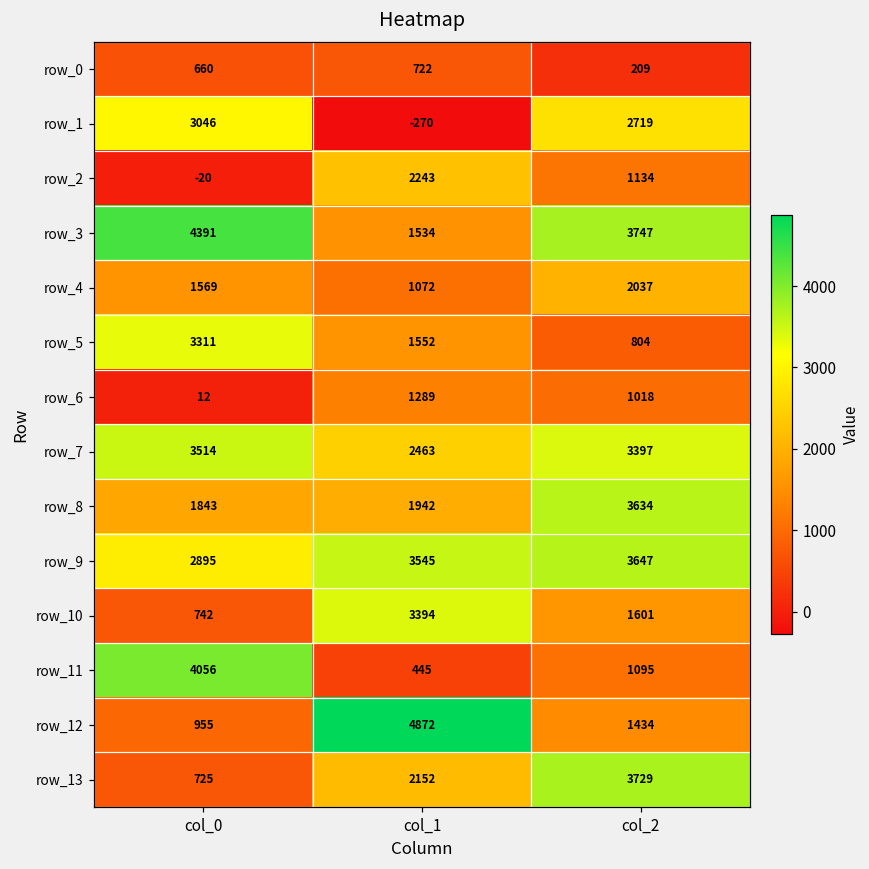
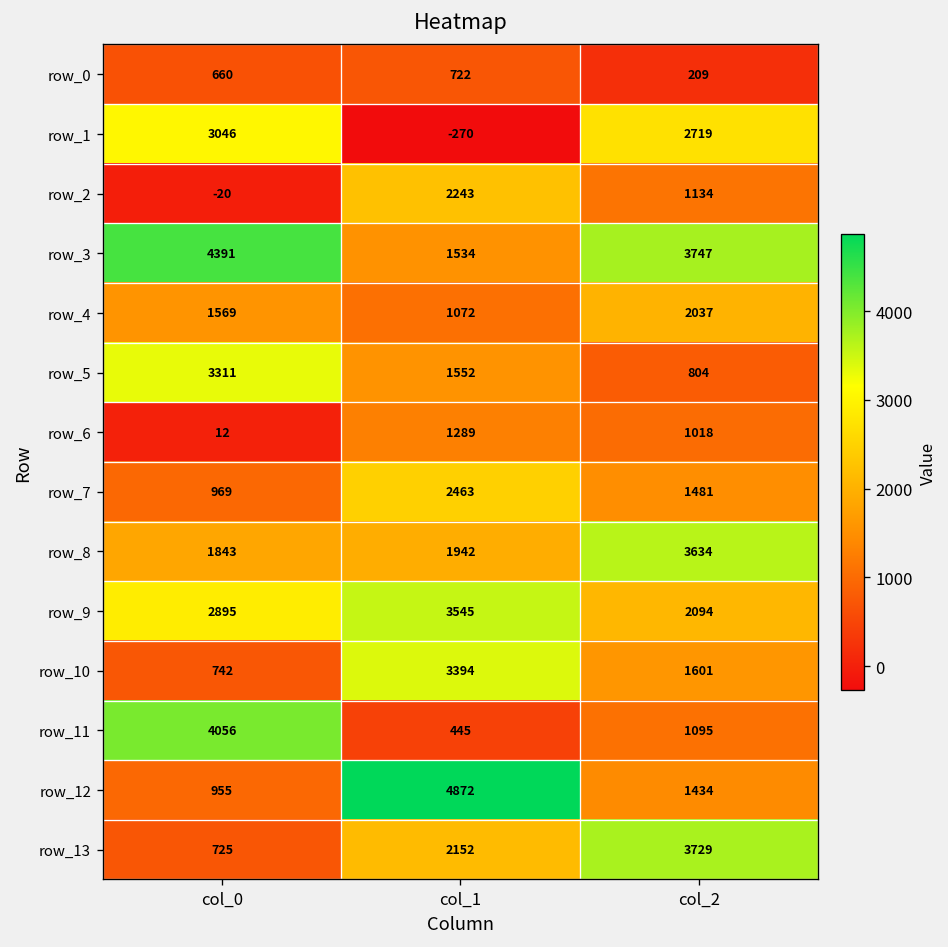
row_7, col_0: 3514 -> 969
row_7, col_2: 3397 -> 1481
row_9, col_2: 3647 -> 2094
